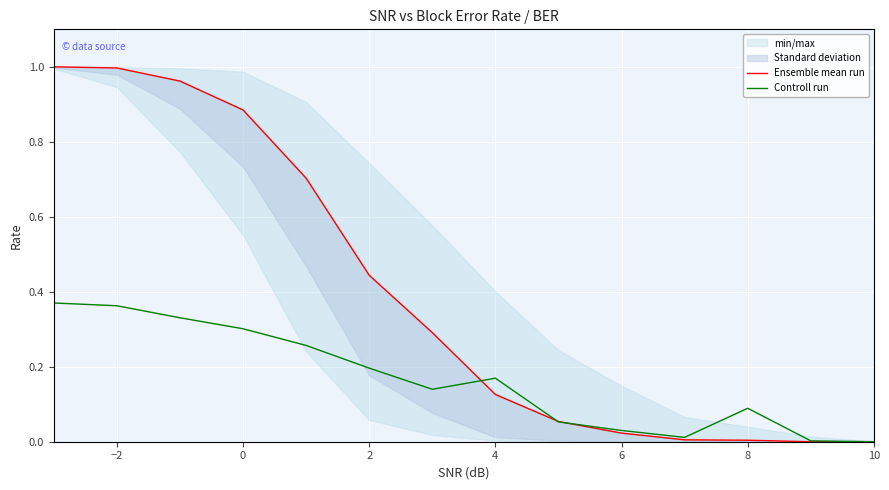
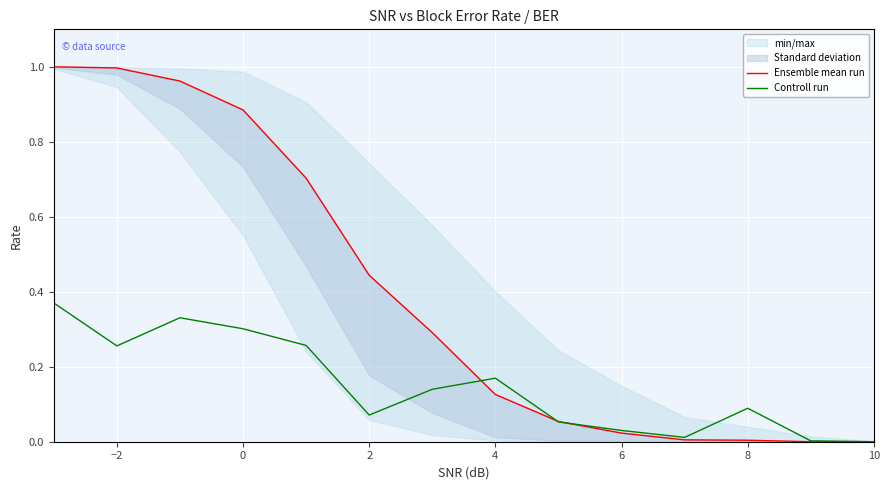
Controll run, −2: 0.36 -> 0.26
Controll run, 2: 0.20 -> 0.07
